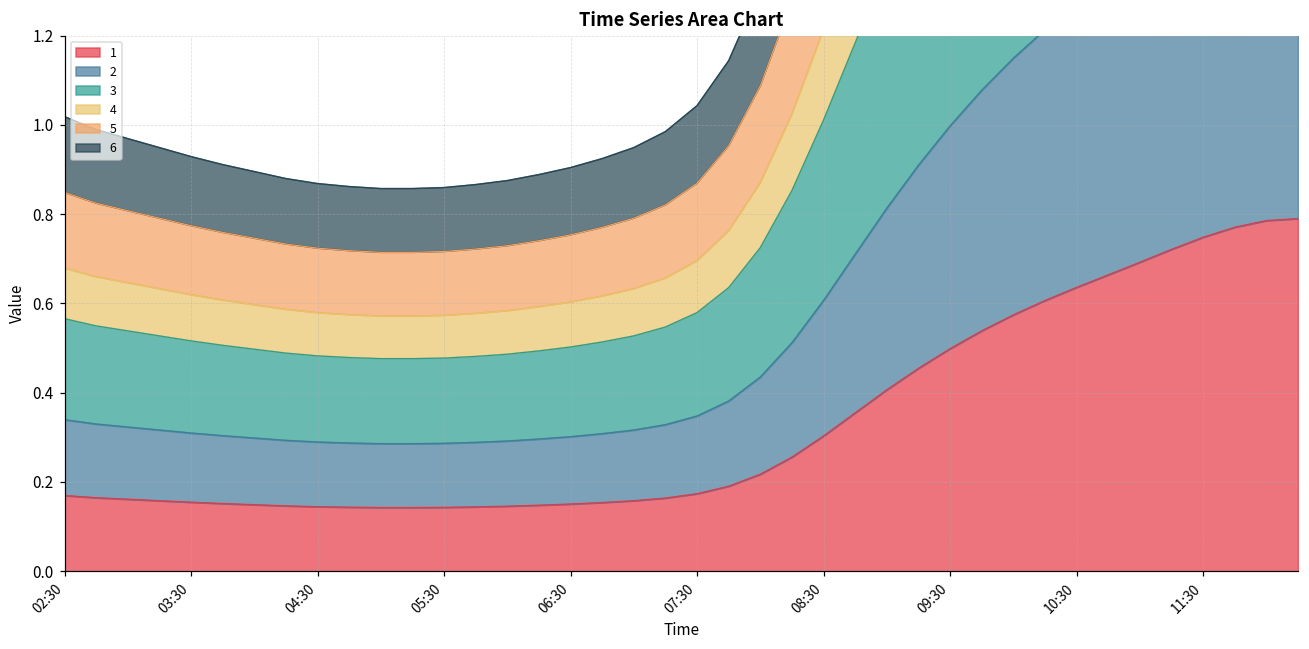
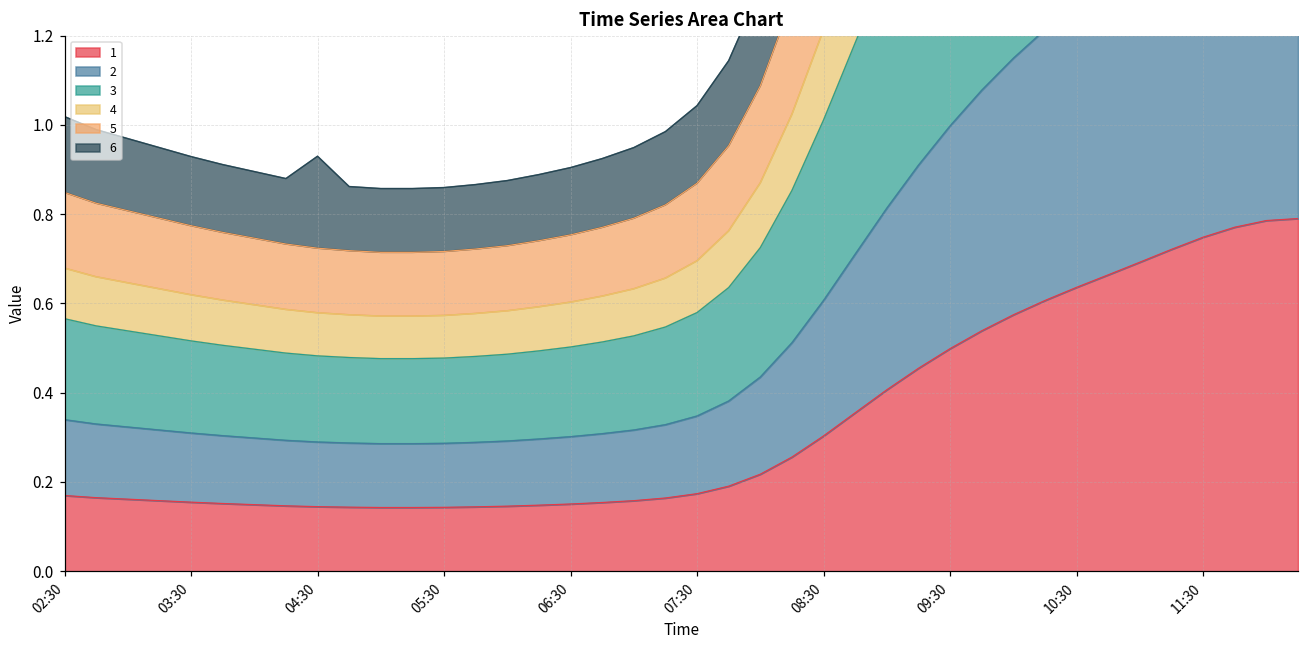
6, 04:30: 0.14 -> 0.21
